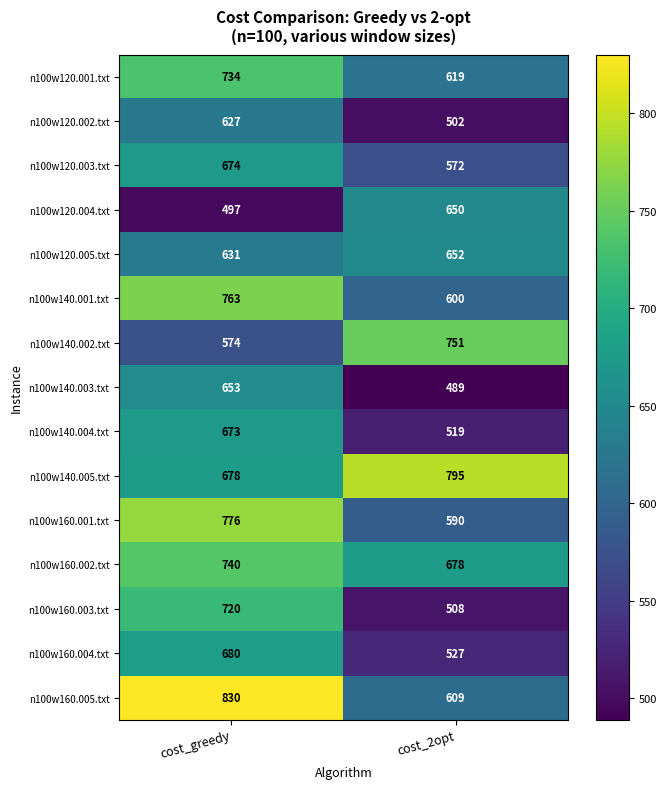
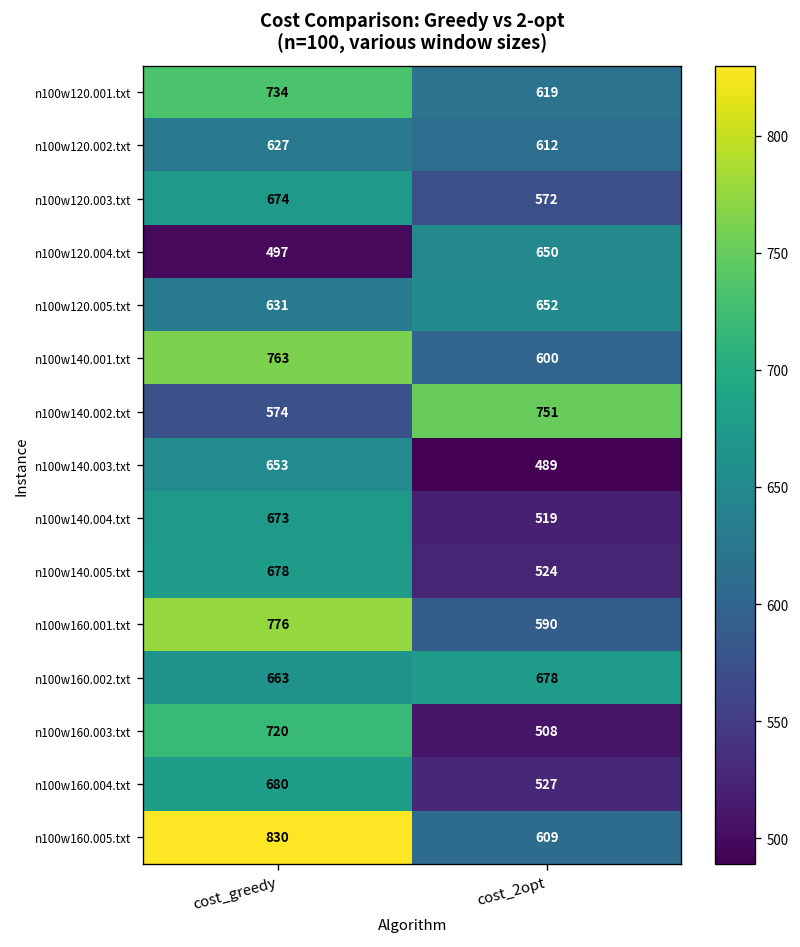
n100w120.002.txt, cost_2opt: 502 -> 612
n100w140.005.txt, cost_2opt: 795 -> 524
n100w160.002.txt, cost_greedy: 740 -> 663
